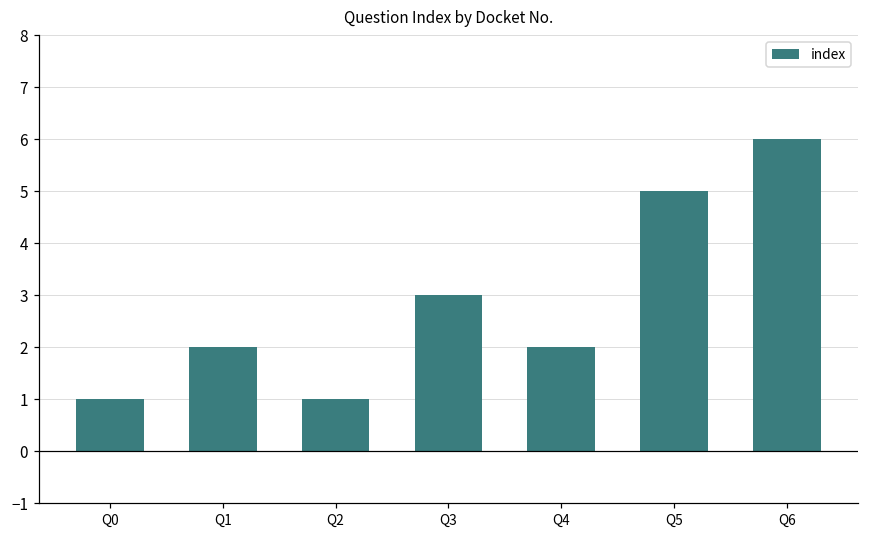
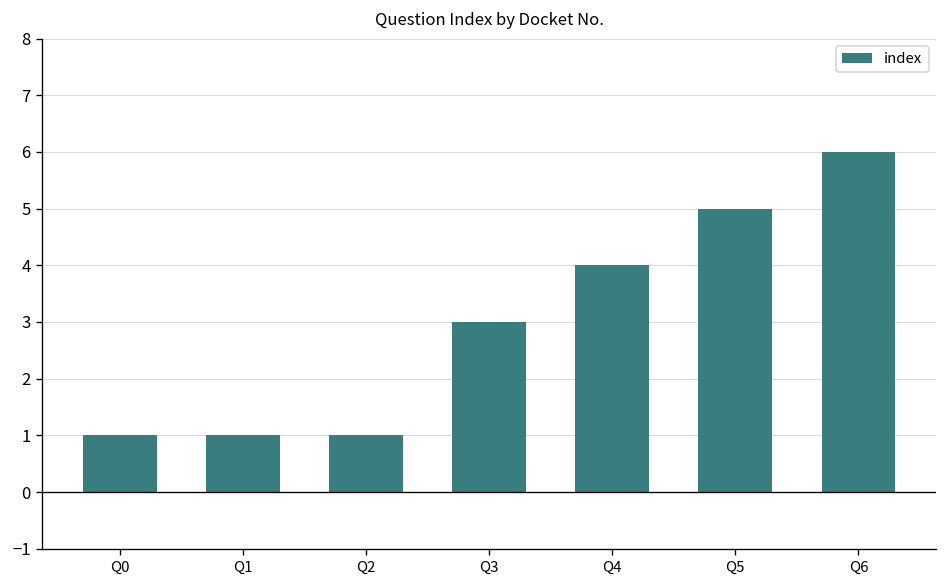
Q1: 2 -> 1
Q4: 2 -> 4
